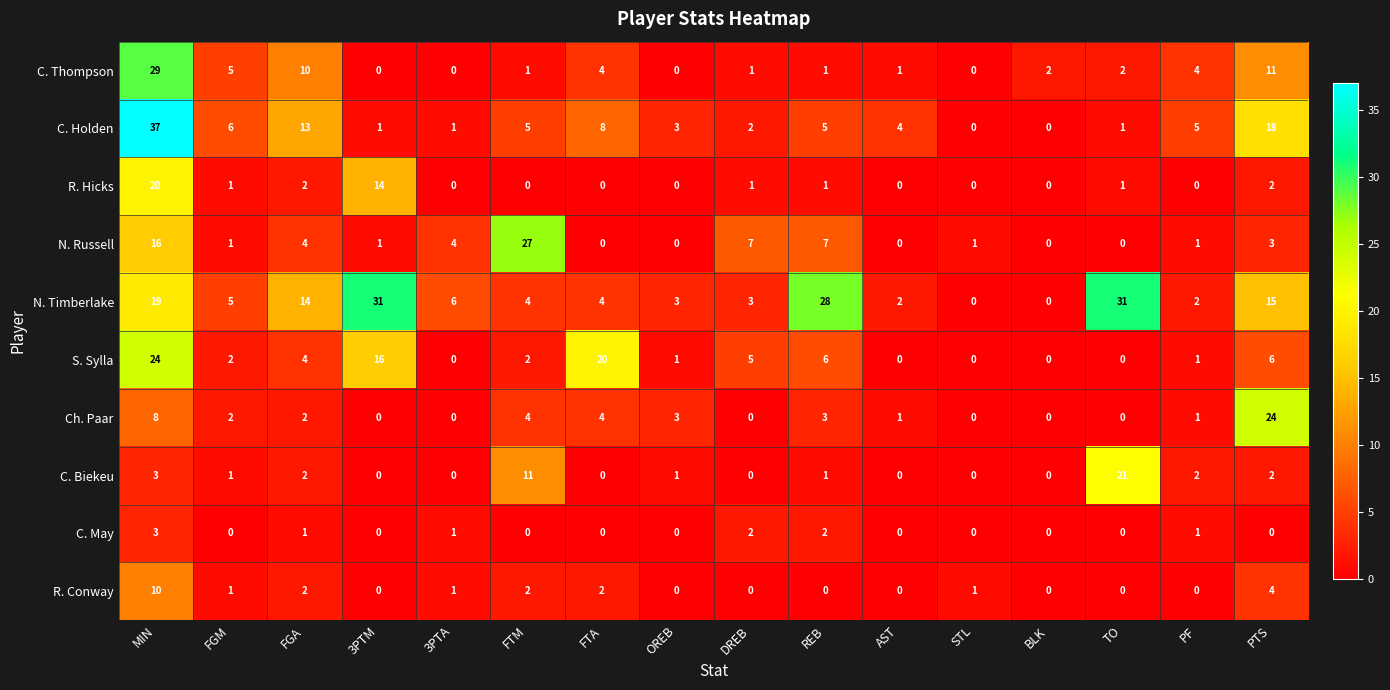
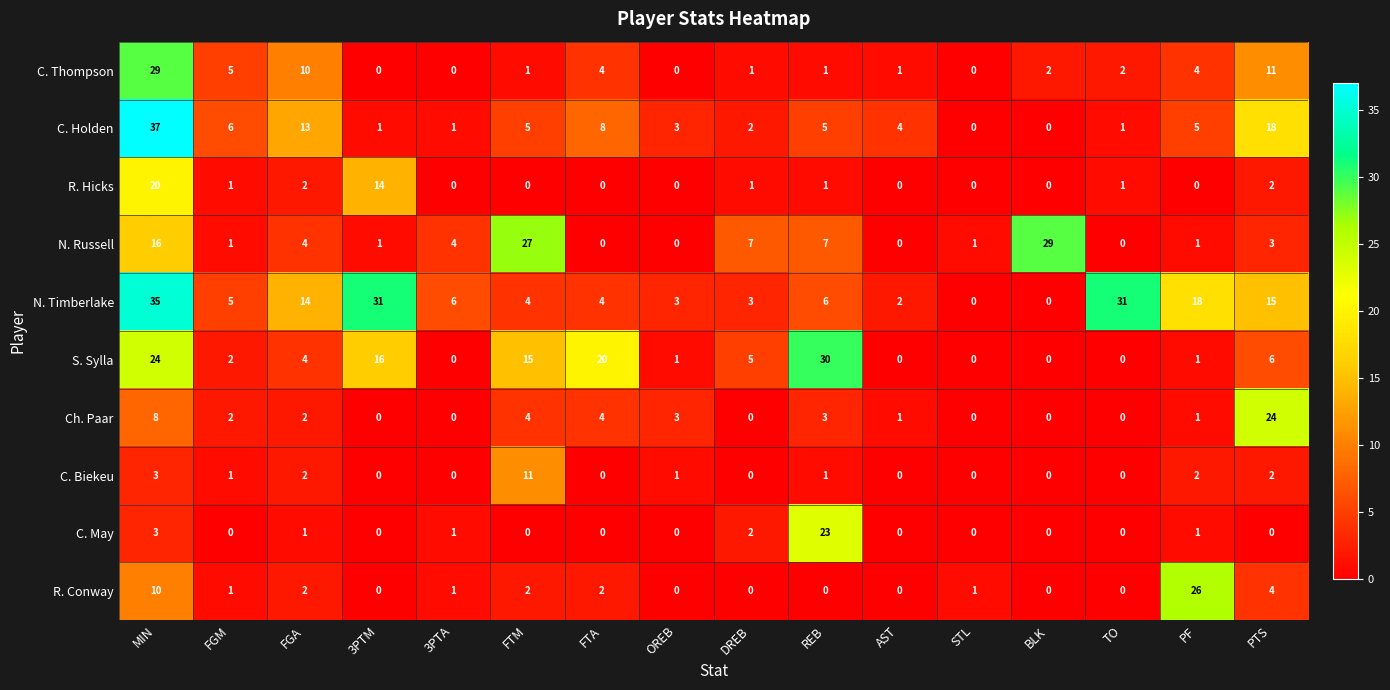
N. Russell, BLK: 0 -> 29
N. Timberlake, MIN: 19 -> 35
N. Timberlake, REB: 28 -> 6
N. Timberlake, PF: 2 -> 18
S. Sylla, FTM: 2 -> 15
S. Sylla, REB: 6 -> 30
C. Biekeu, TO: 21 -> 0
C. May, REB: 2 -> 23
R. Conway, PF: 0 -> 26
